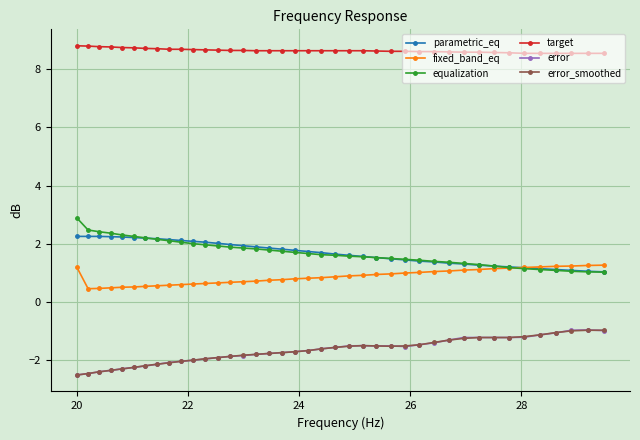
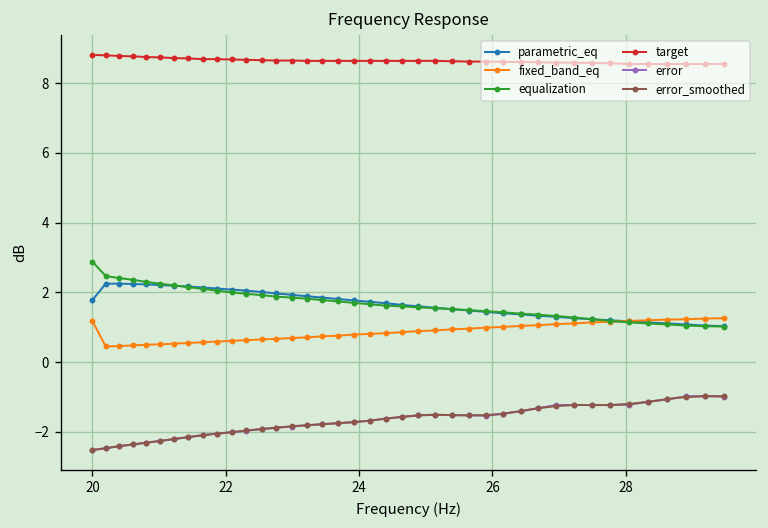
parametric_eq, 20: 2.3 -> 1.8
